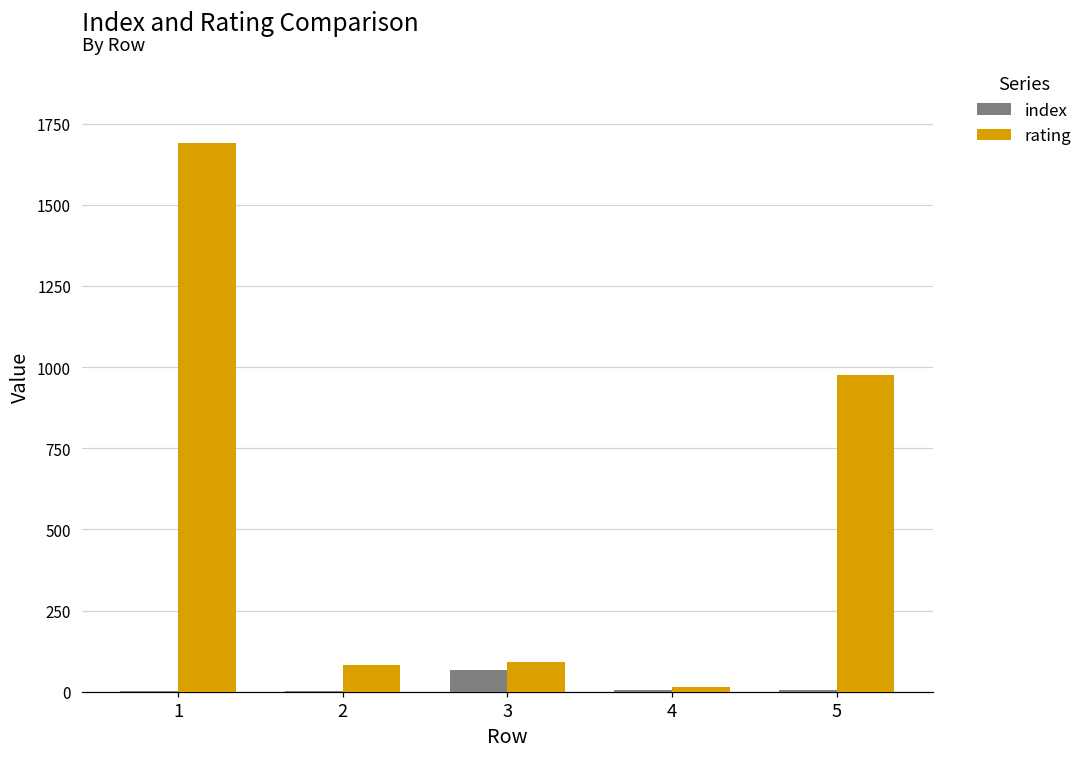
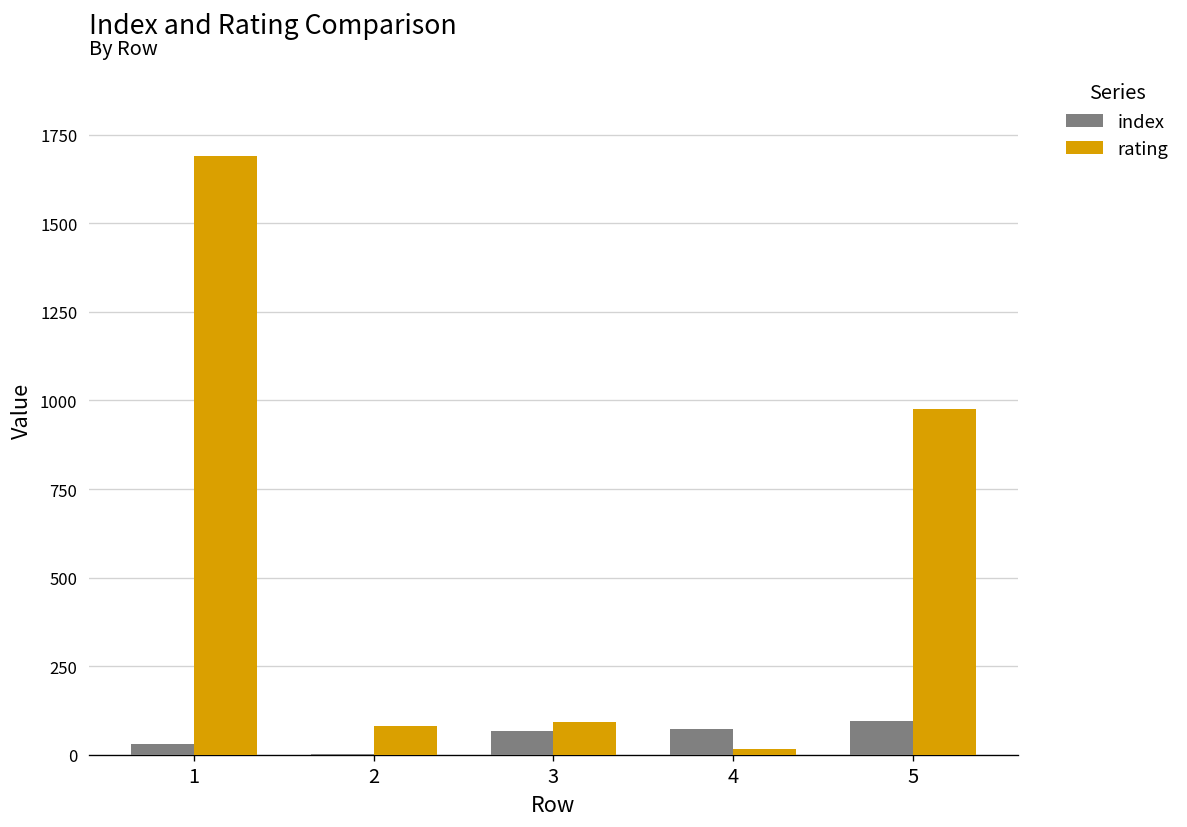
index, 1: 0 -> 30
index, 4: 0 -> 70
index, 5: 10 -> 90
